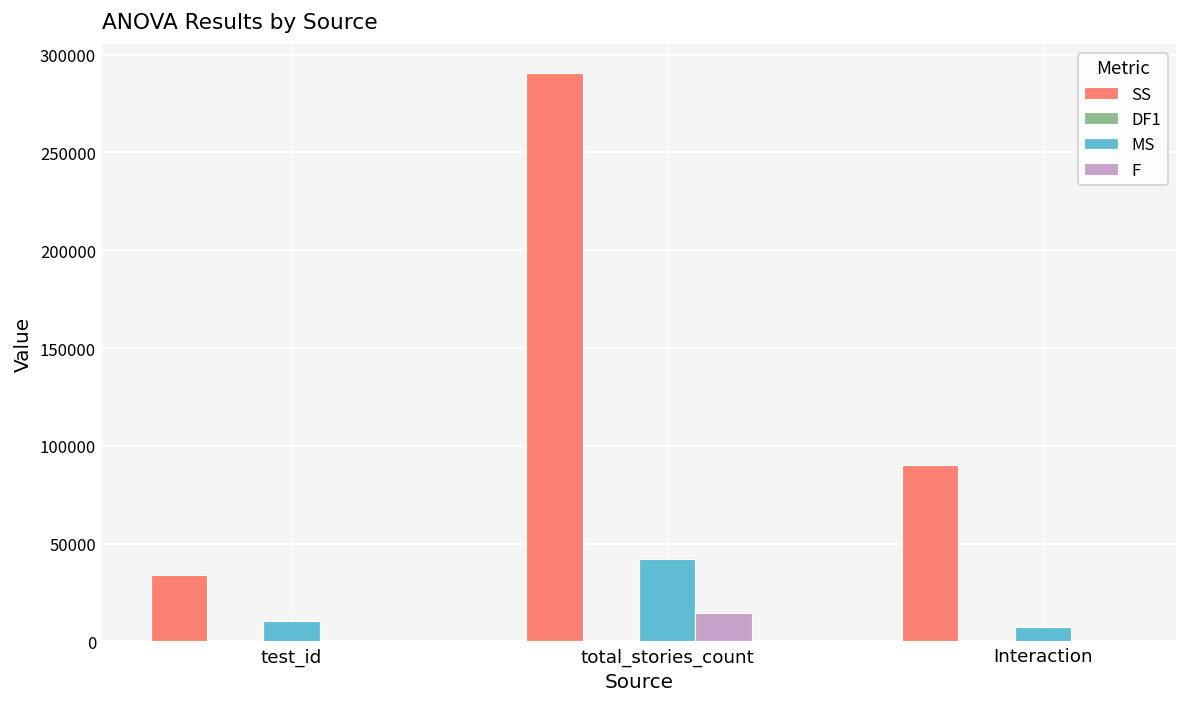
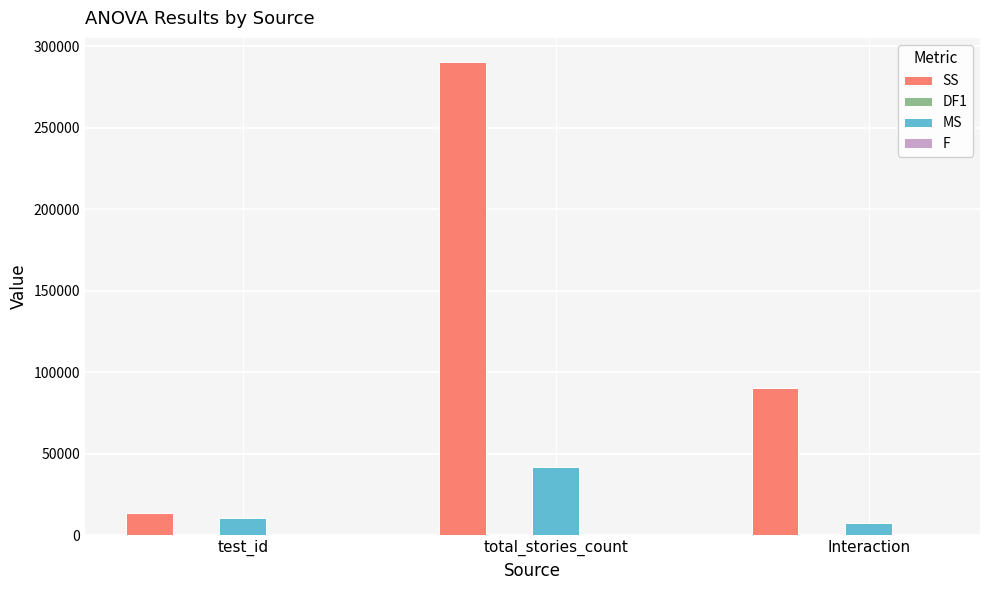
SS, test_id: 34000 -> 14000
F, total_stories_count: 14000 -> 0
